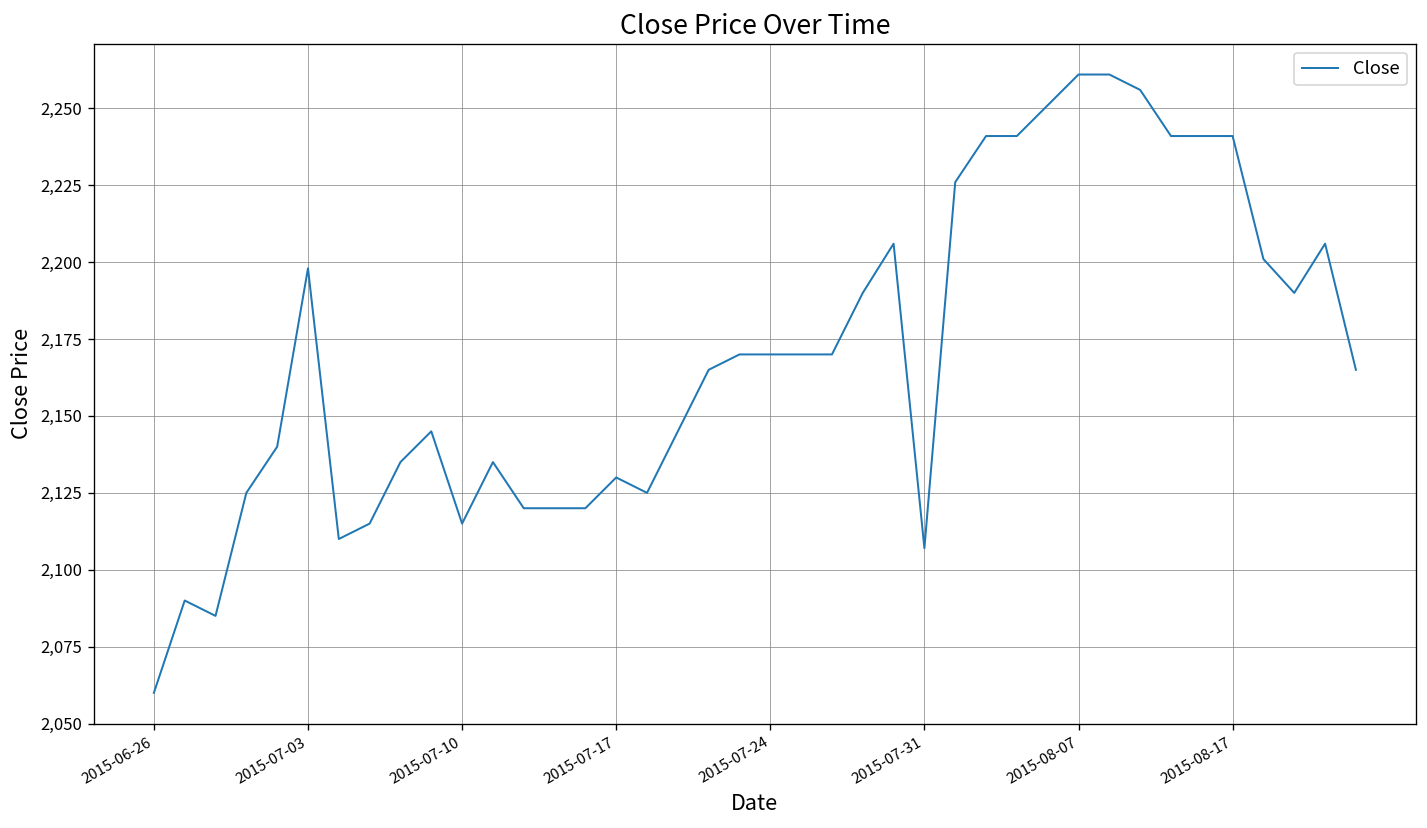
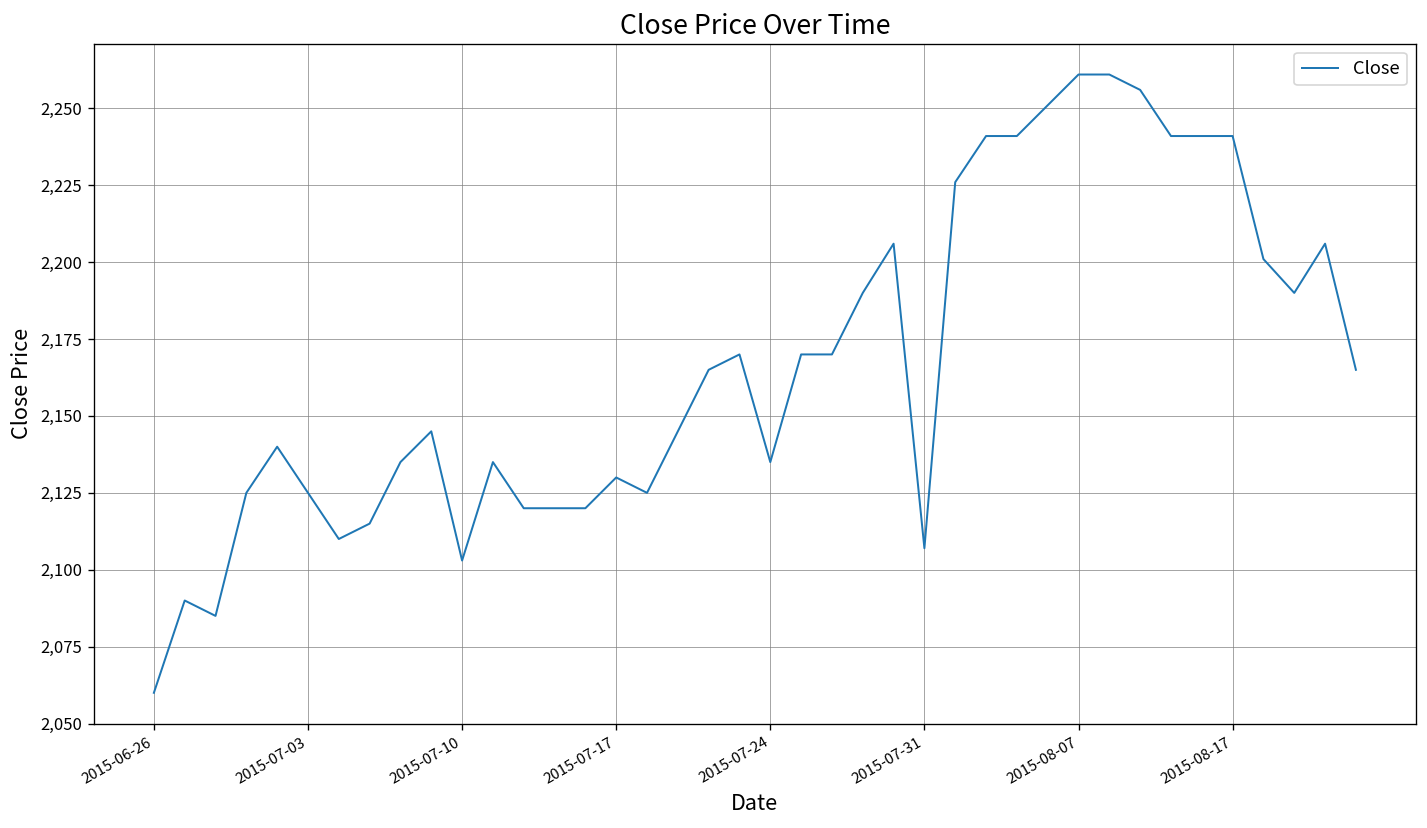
2015-07-03: 2,198 -> 2,125
2015-07-10: 2,115 -> 2,103
2015-07-24: 2,170 -> 2,135
